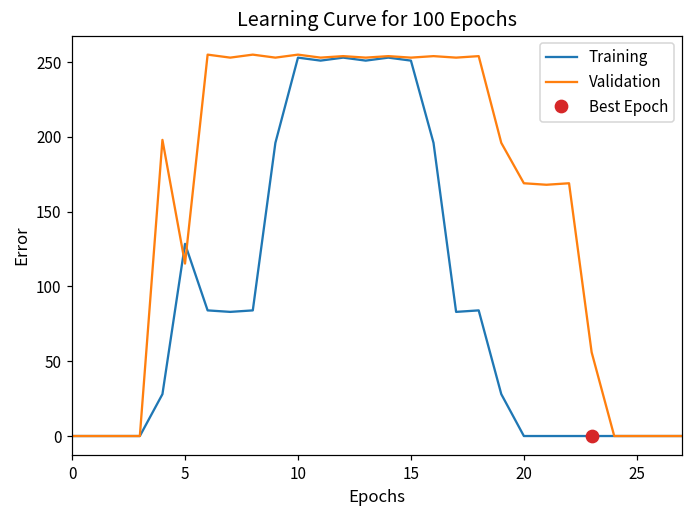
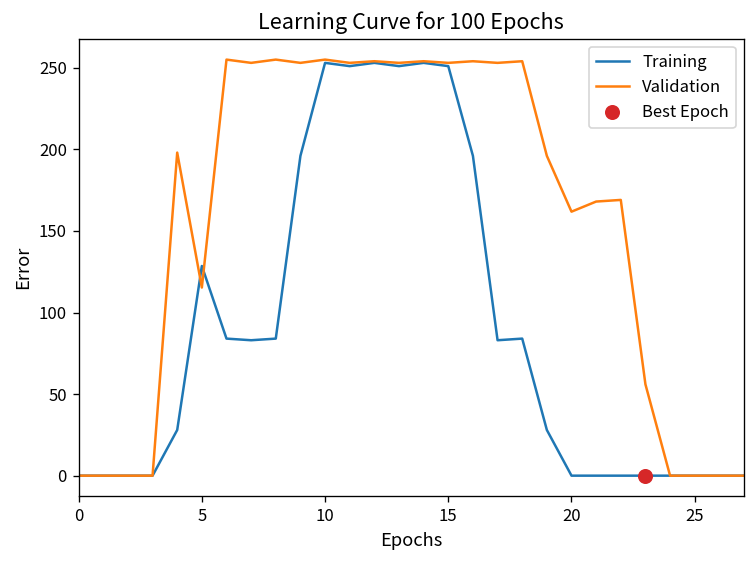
Validation, 20: 169 -> 162
